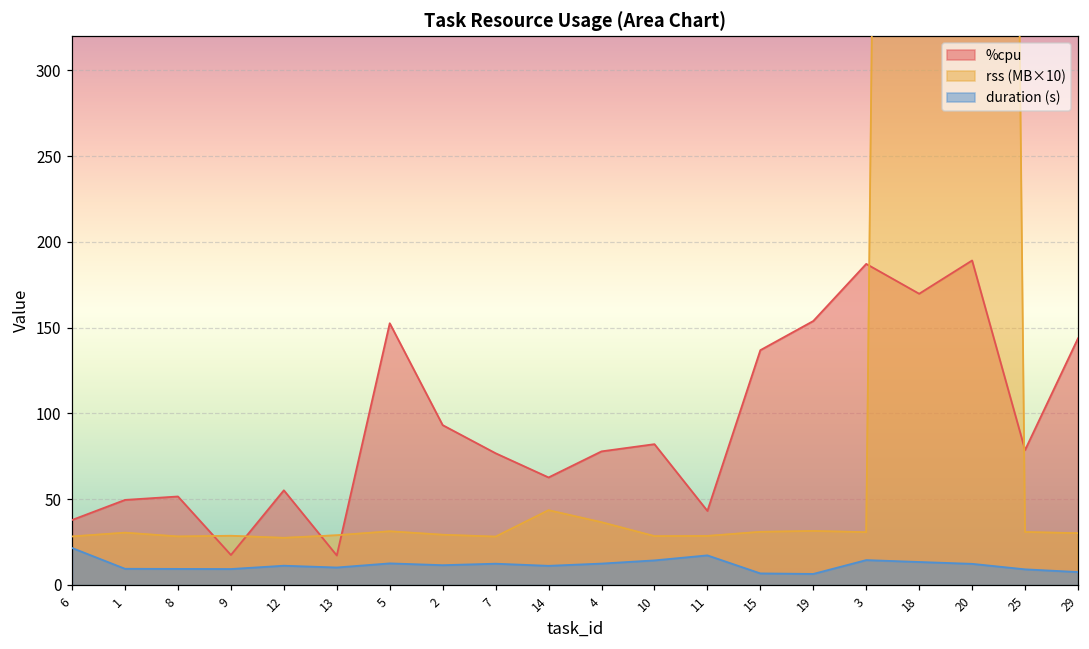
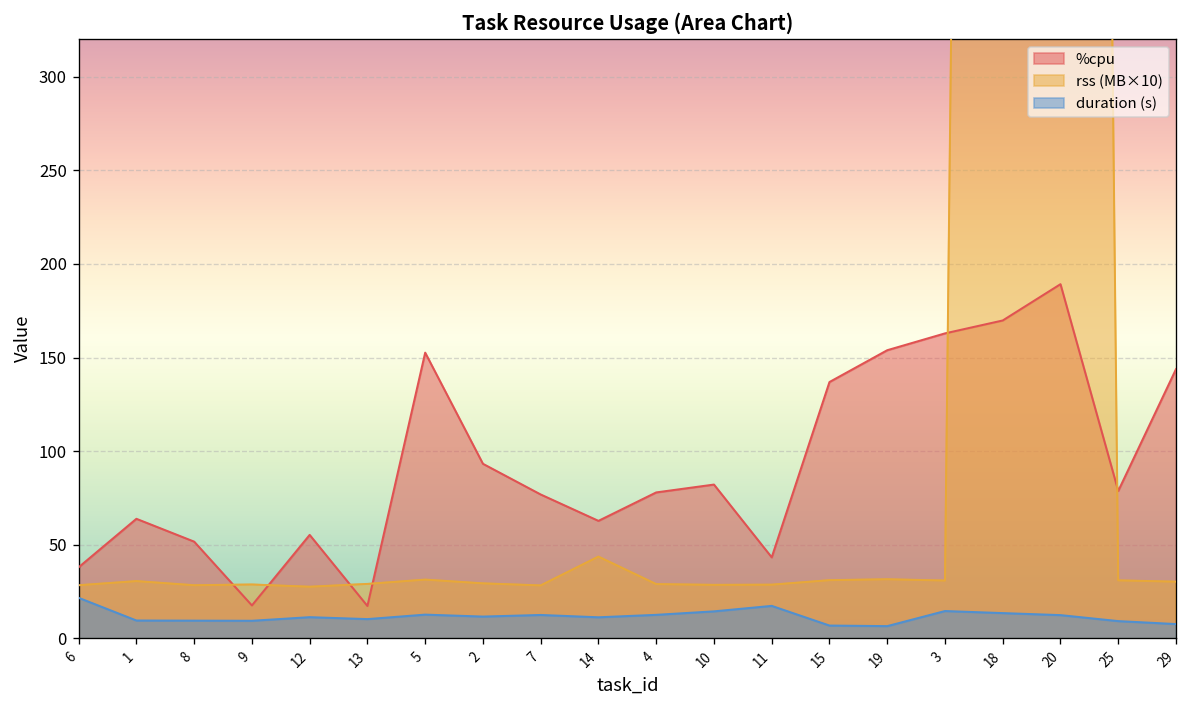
%cpu, 1: 50 -> 64
rss (MB×10), 4: 37 -> 29
%cpu, 3: 187 -> 163
